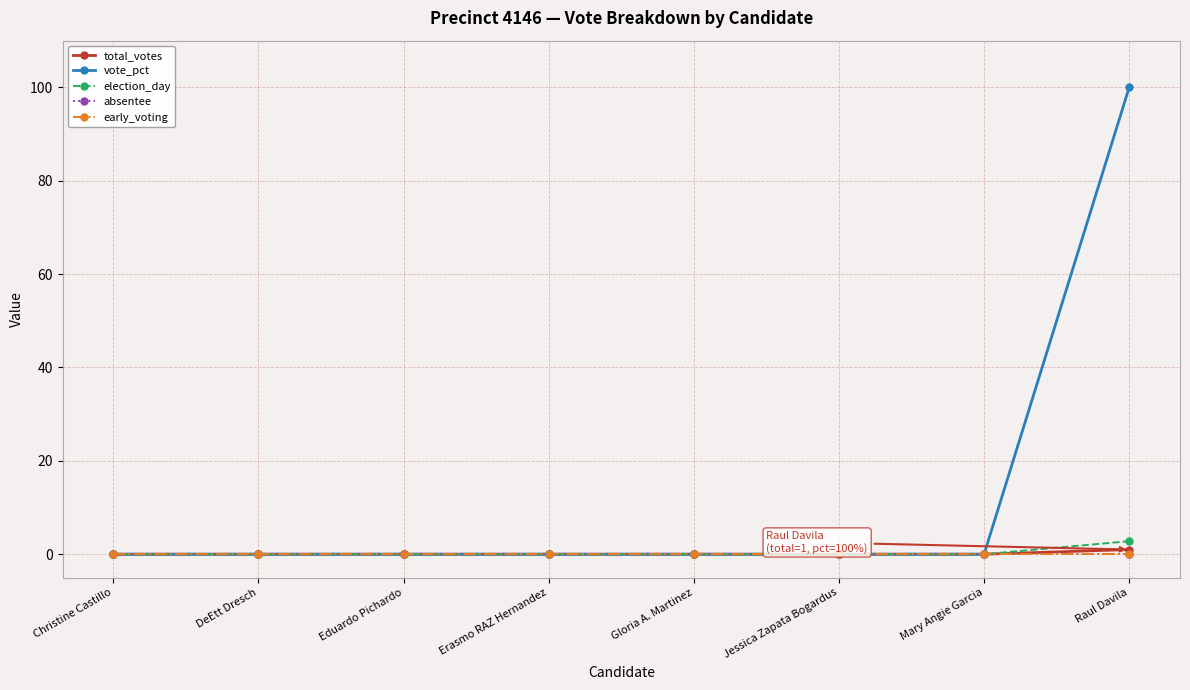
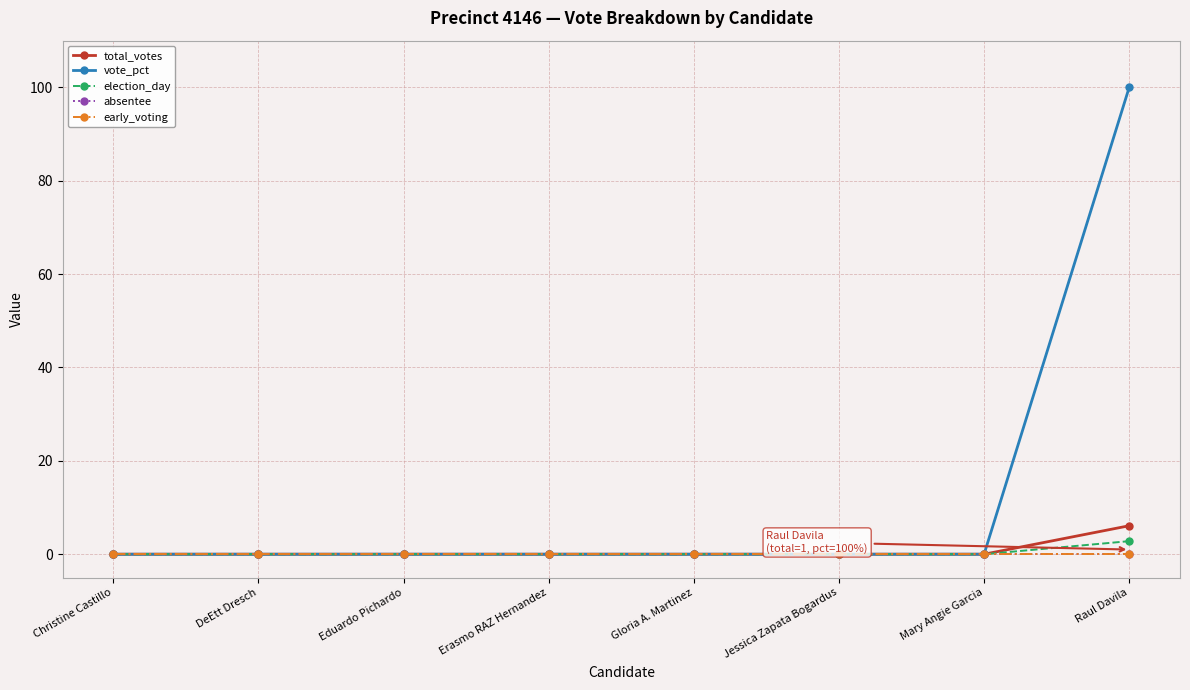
total_votes, Raul Davila: 1 -> 6
